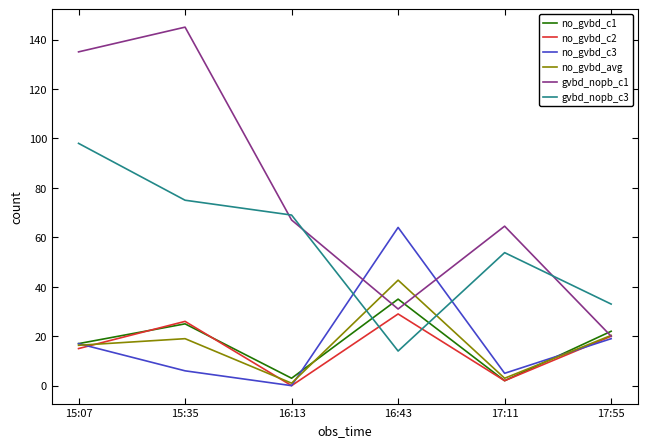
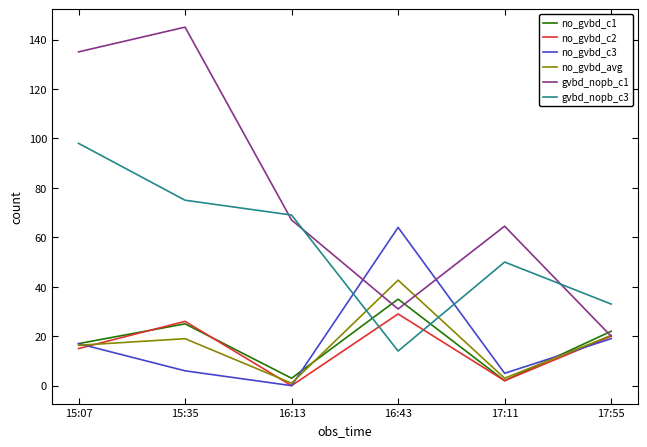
gvbd_nopb_c3, 17:11: 54 -> 50
